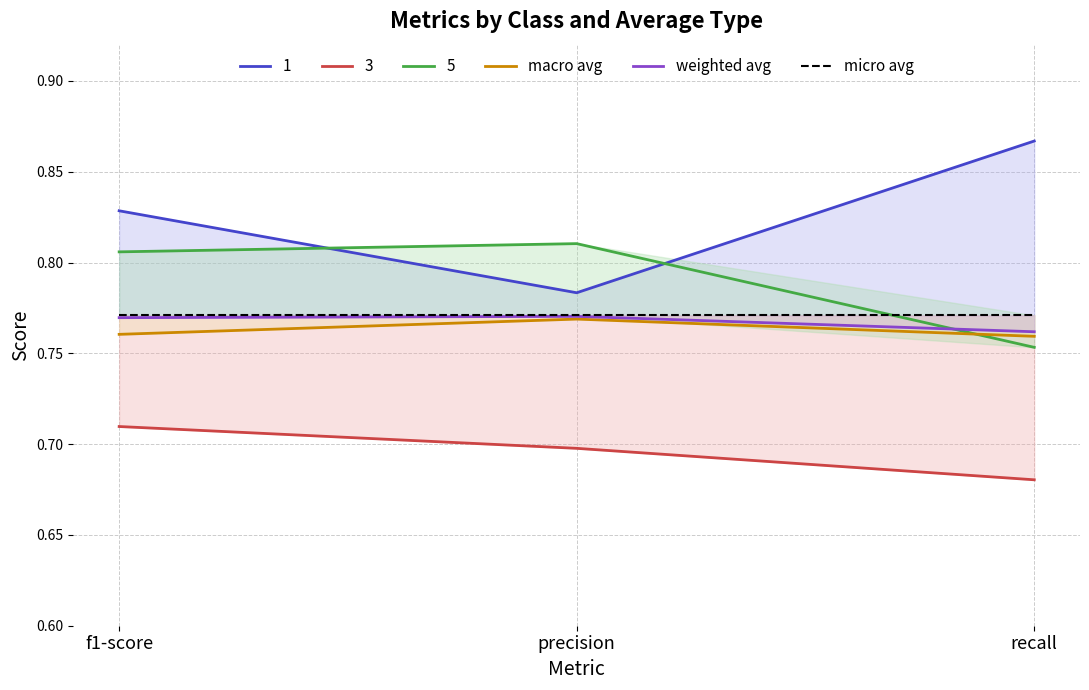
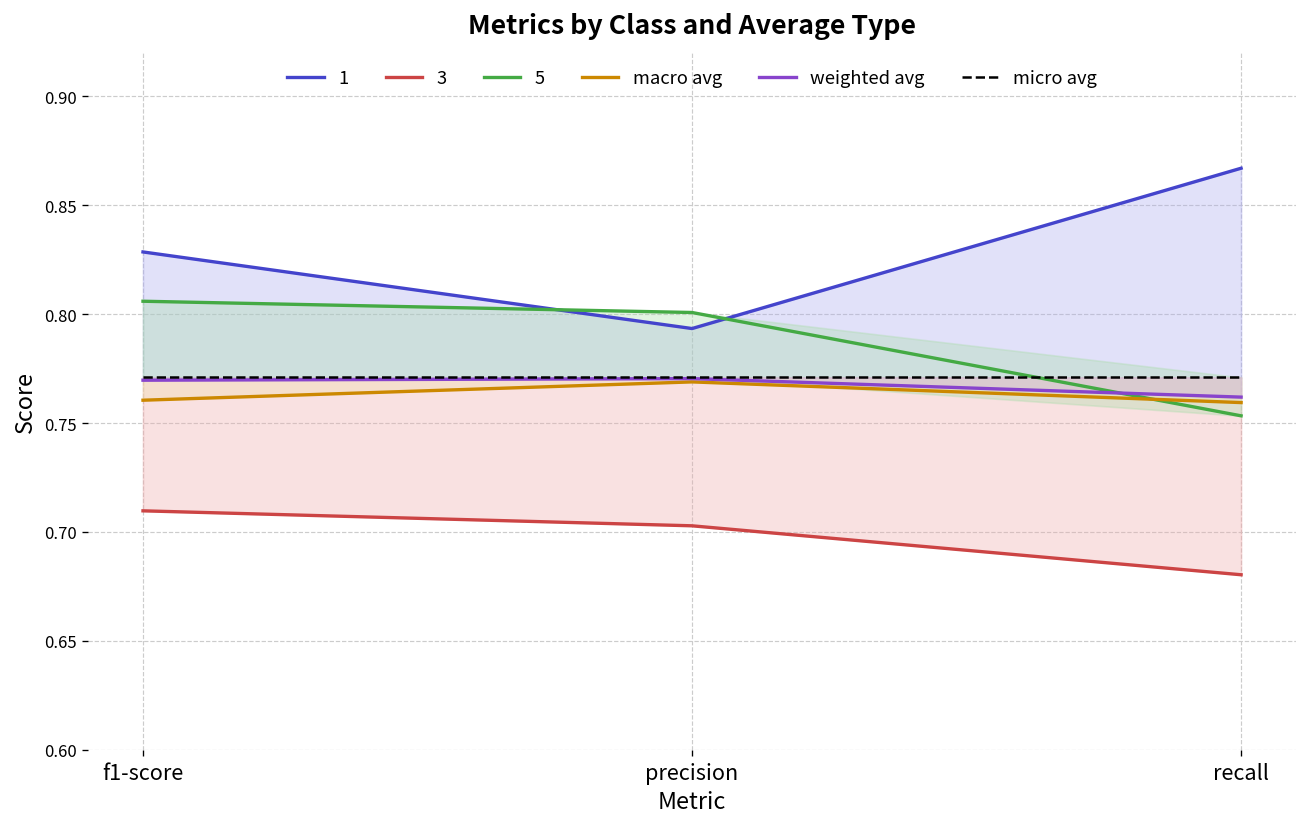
1, precision: 0.783 -> 0.793
3, precision: 0.698 -> 0.703
5, precision: 0.810 -> 0.801
